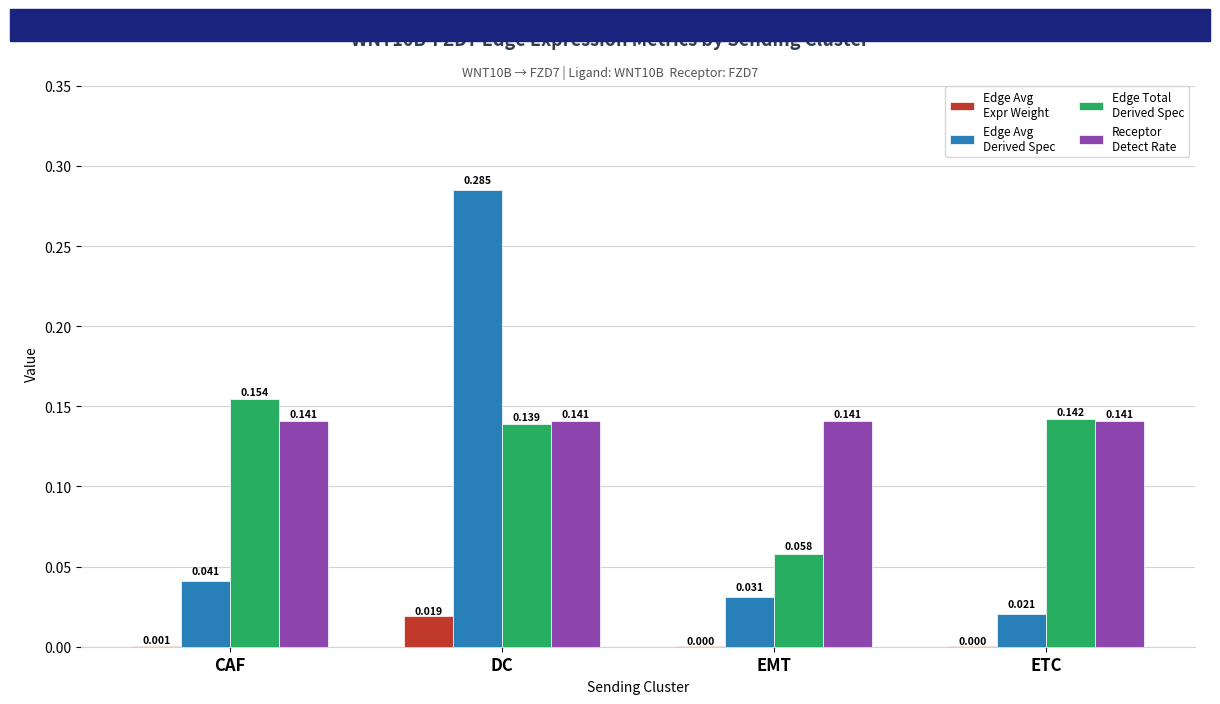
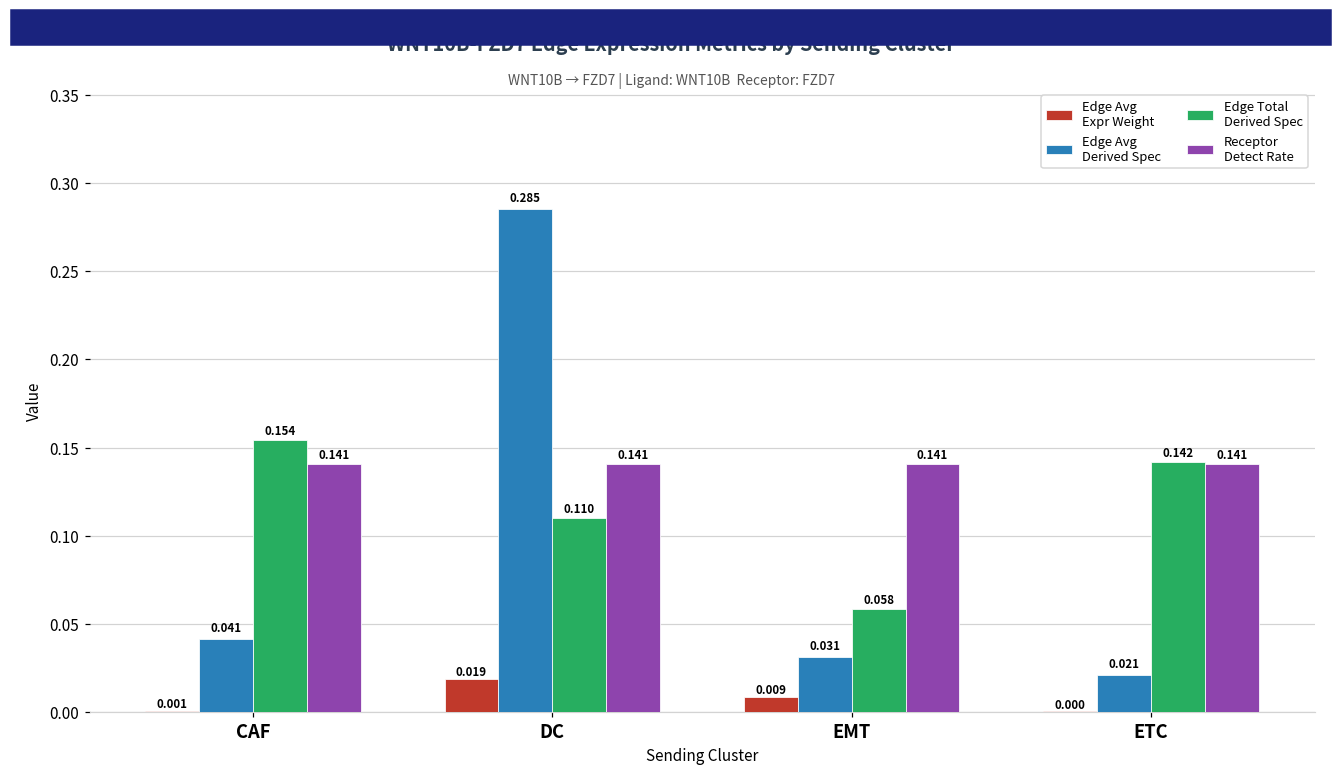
Edge Total Derived Spec, DC: 0.139 -> 0.110
Edge Avg Expr Weight, EMT: 0.000 -> 0.009
